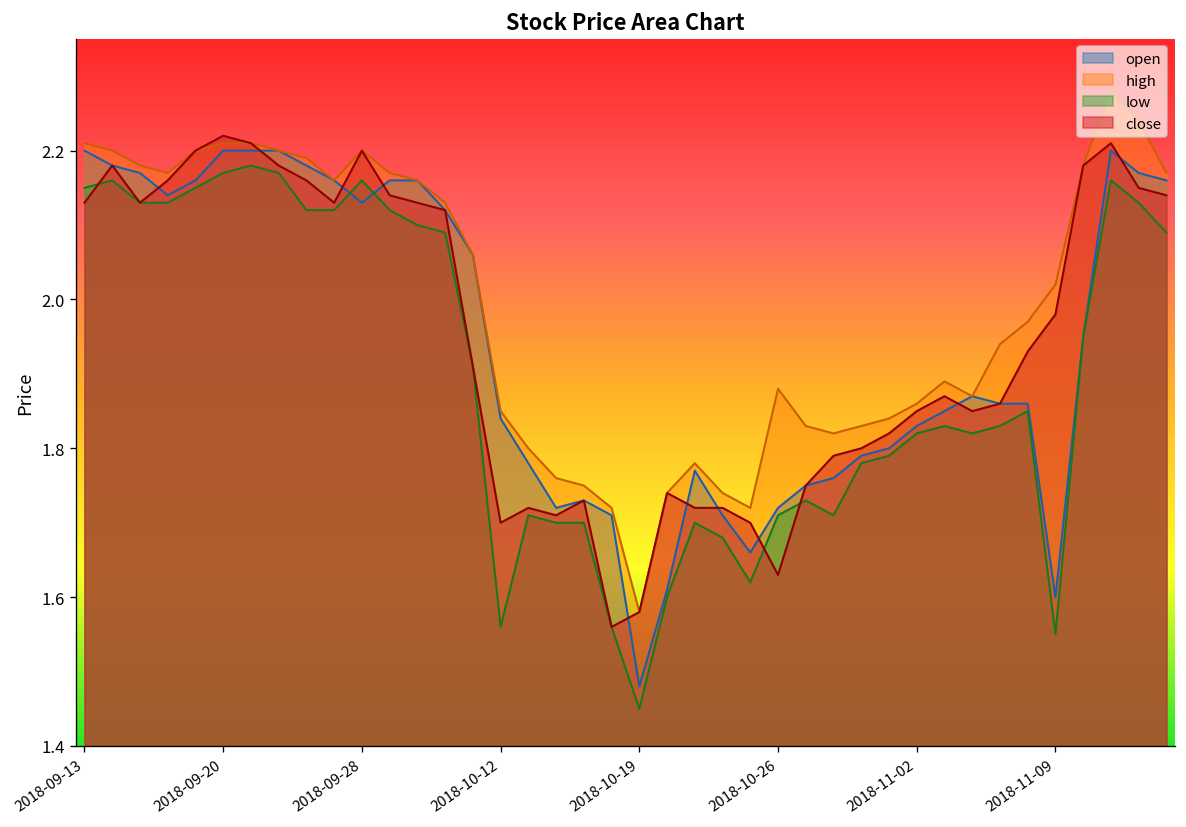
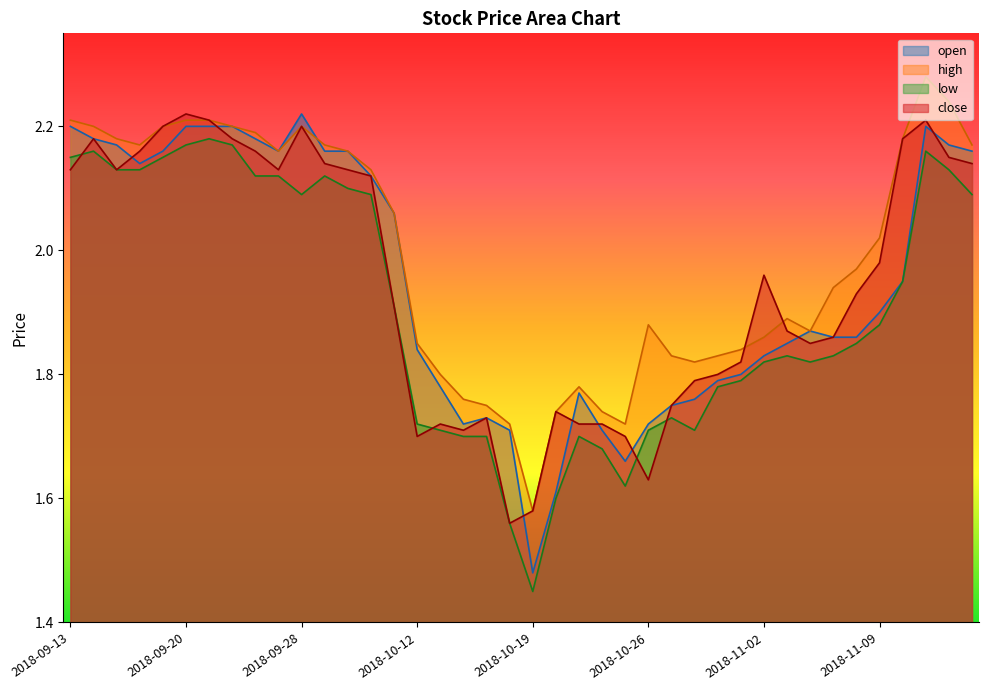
open, 2018-09-28: 2.13 -> 2.22
low, 2018-09-28: 2.16 -> 2.09
low, 2018-10-12: 1.56 -> 1.72
close, 2018-11-02: 1.85 -> 1.96
open, 2018-11-09: 1.6 -> 1.9
low, 2018-11-09: 1.55 -> 1.88
